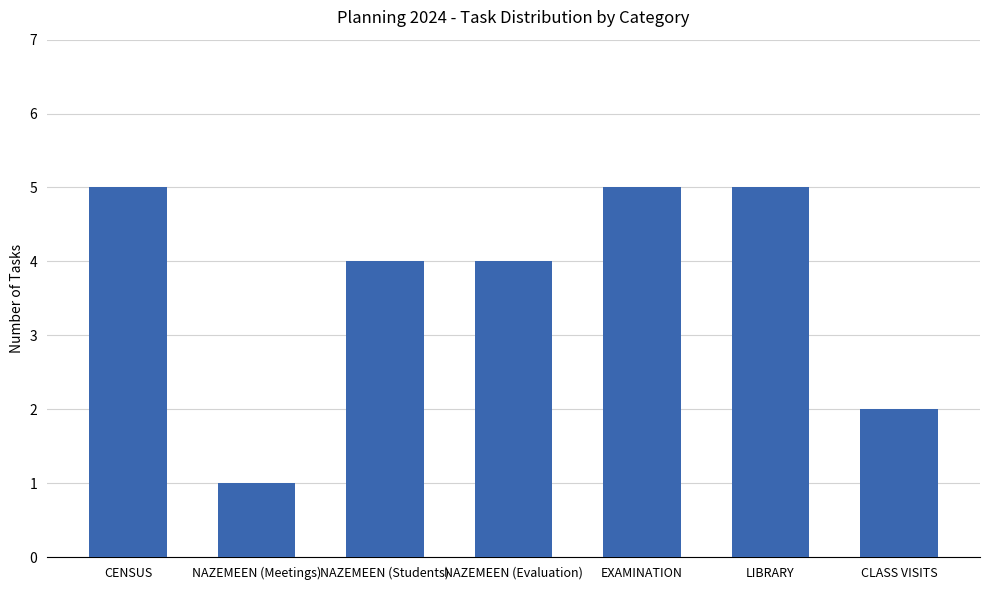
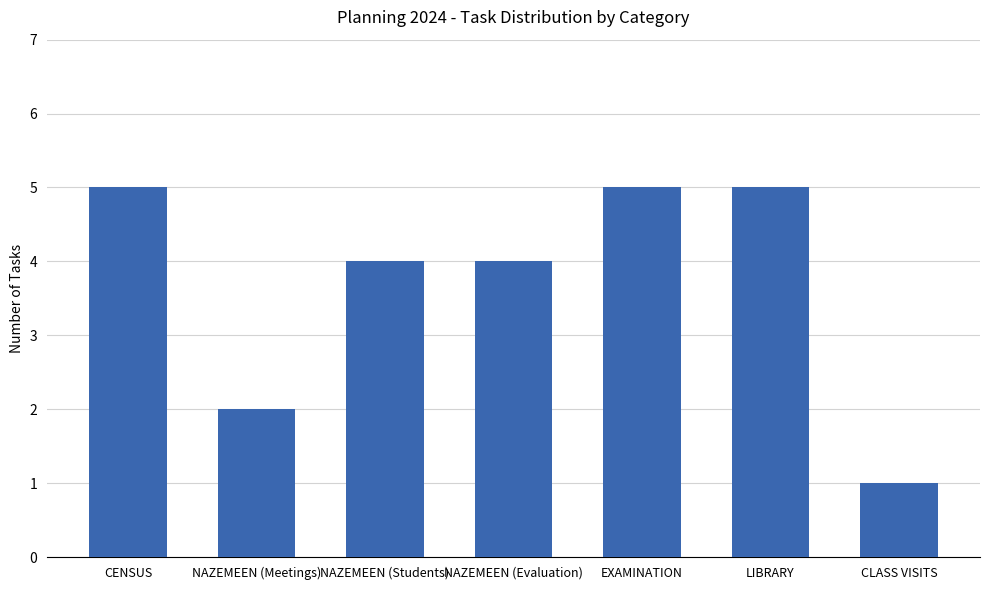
NAZEMEEN (Meetings): 1 -> 2
CLASS VISITS: 2 -> 1
